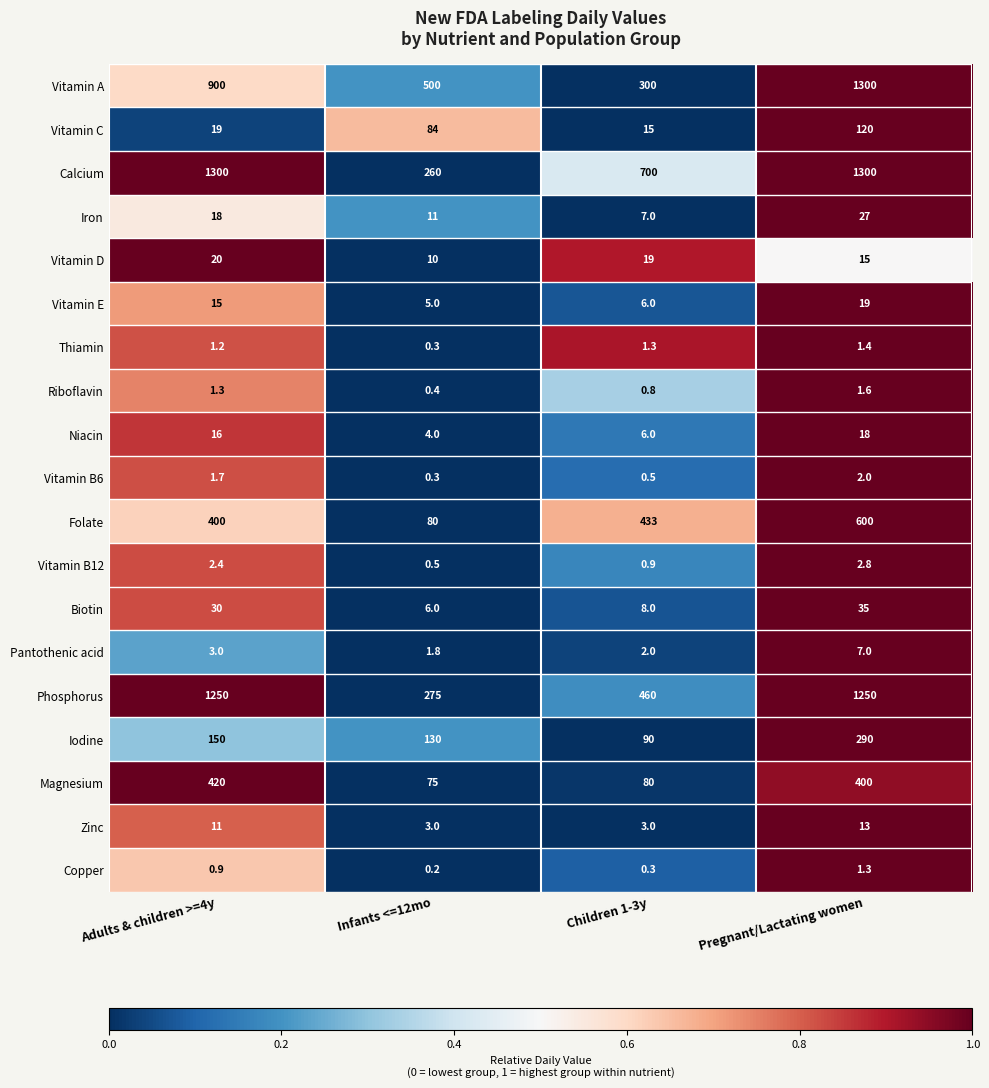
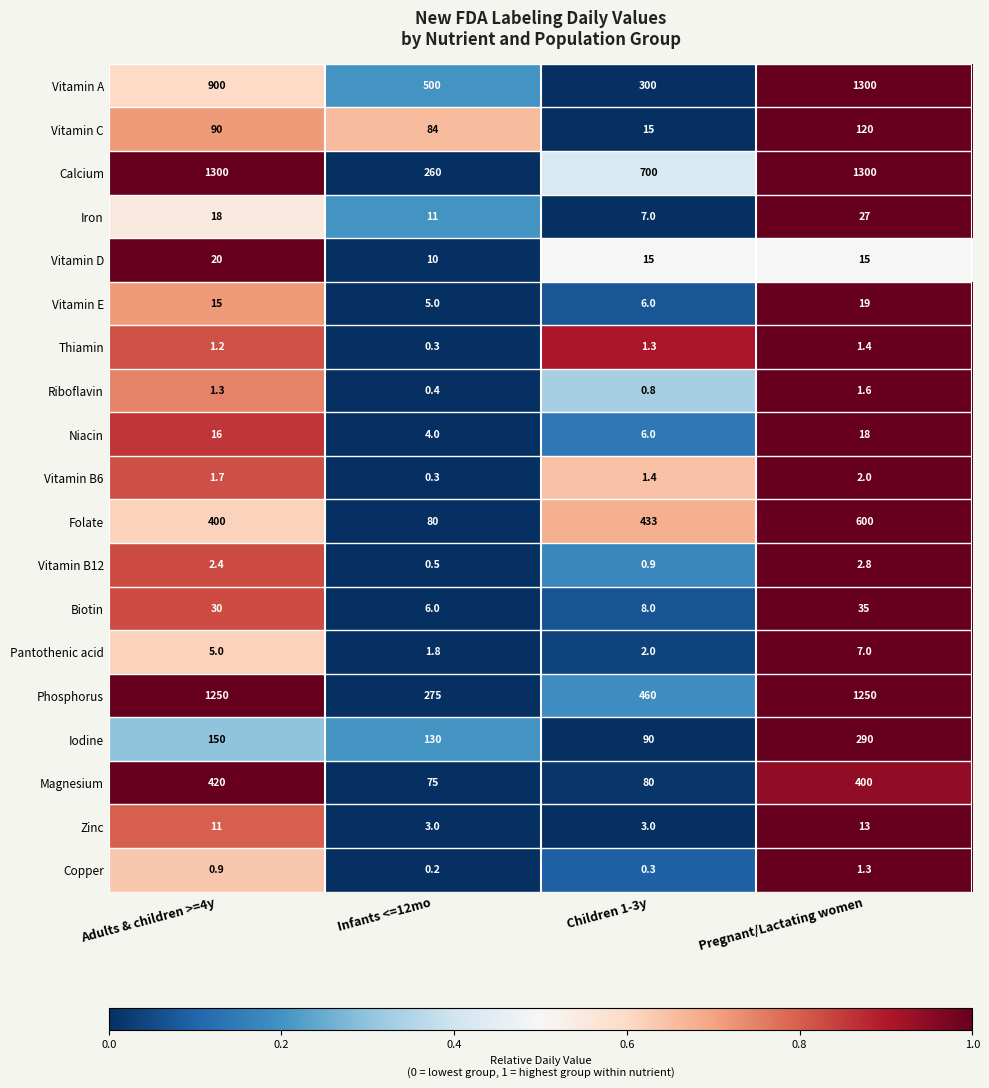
Vitamin C, Adults & children >=4y: 19 -> 90
Vitamin D, Children 1-3y: 19 -> 15
Vitamin B6, Children 1-3y: 0.5 -> 1.4
Pantothenic acid, Adults & children >=4y: 3.0 -> 5.0
